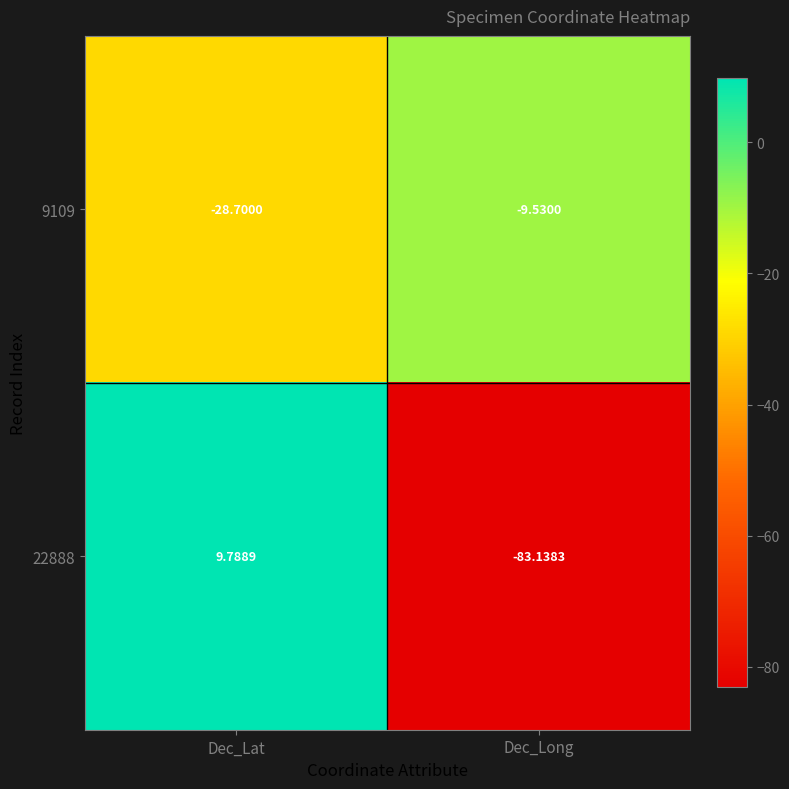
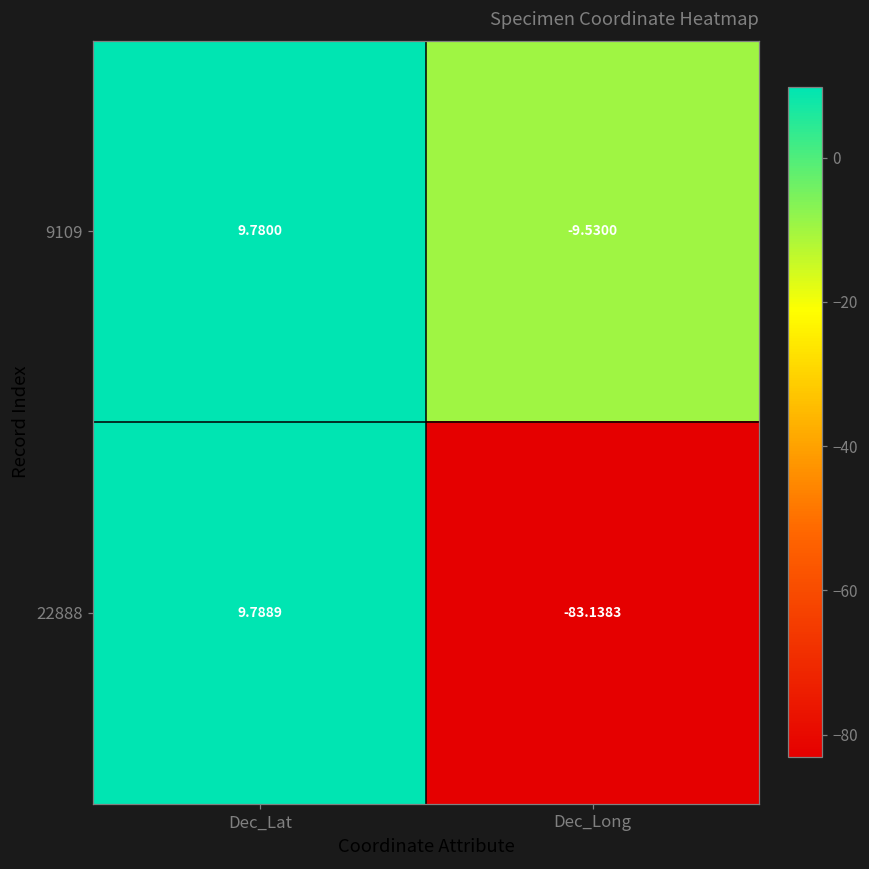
9109, Dec_Lat: -28.7000 -> 9.7800
